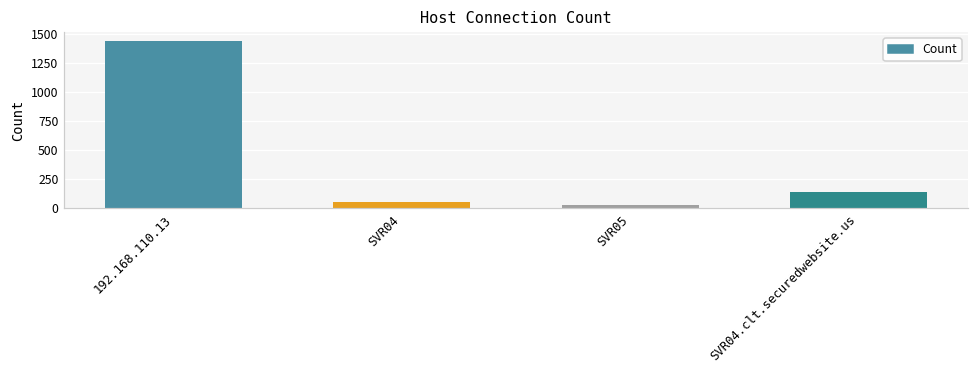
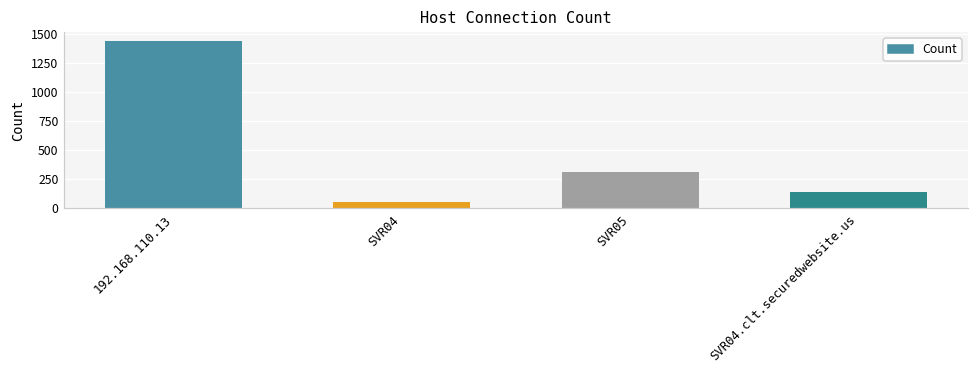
SVR05: 20 -> 320
